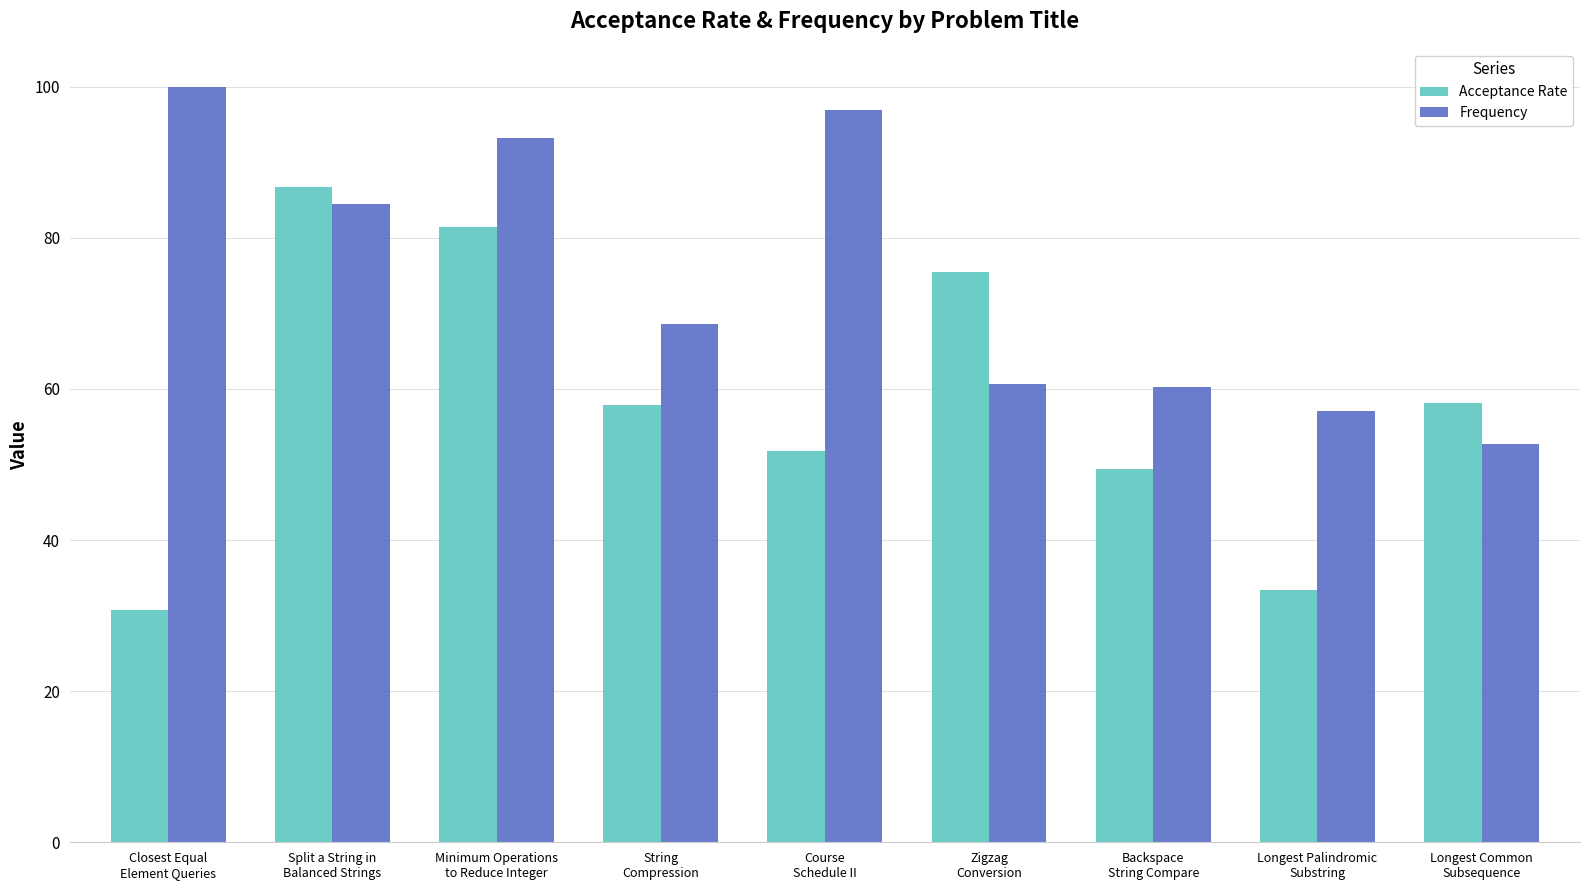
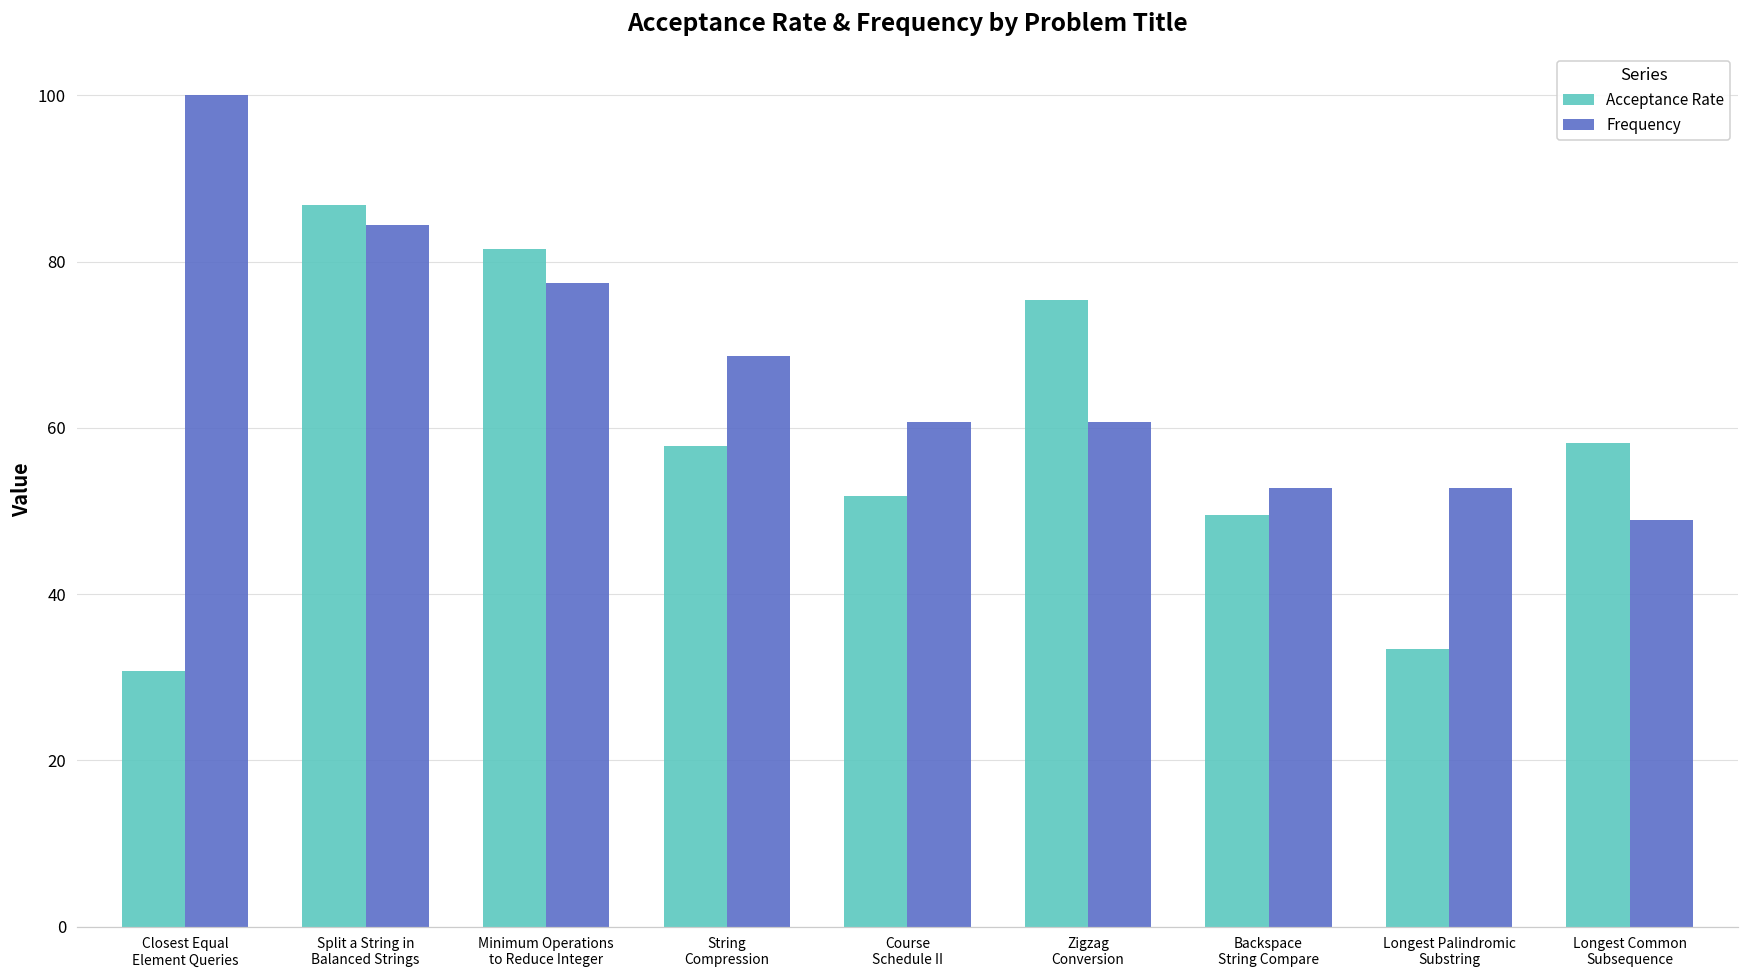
Frequency, Minimum Operations to Reduce Integer: 93 -> 77
Frequency, Course Schedule II: 97 -> 61
Frequency, Backspace String Compare: 60 -> 53
Frequency, Longest Palindromic Substring: 57 -> 53
Frequency, Longest Common Subsequence: 53 -> 49
